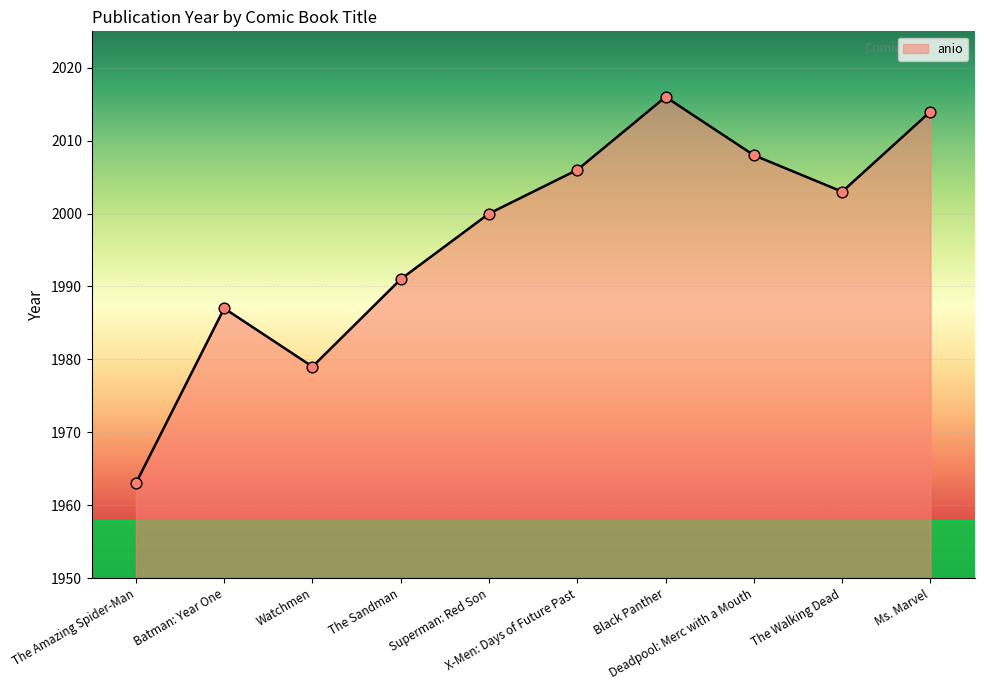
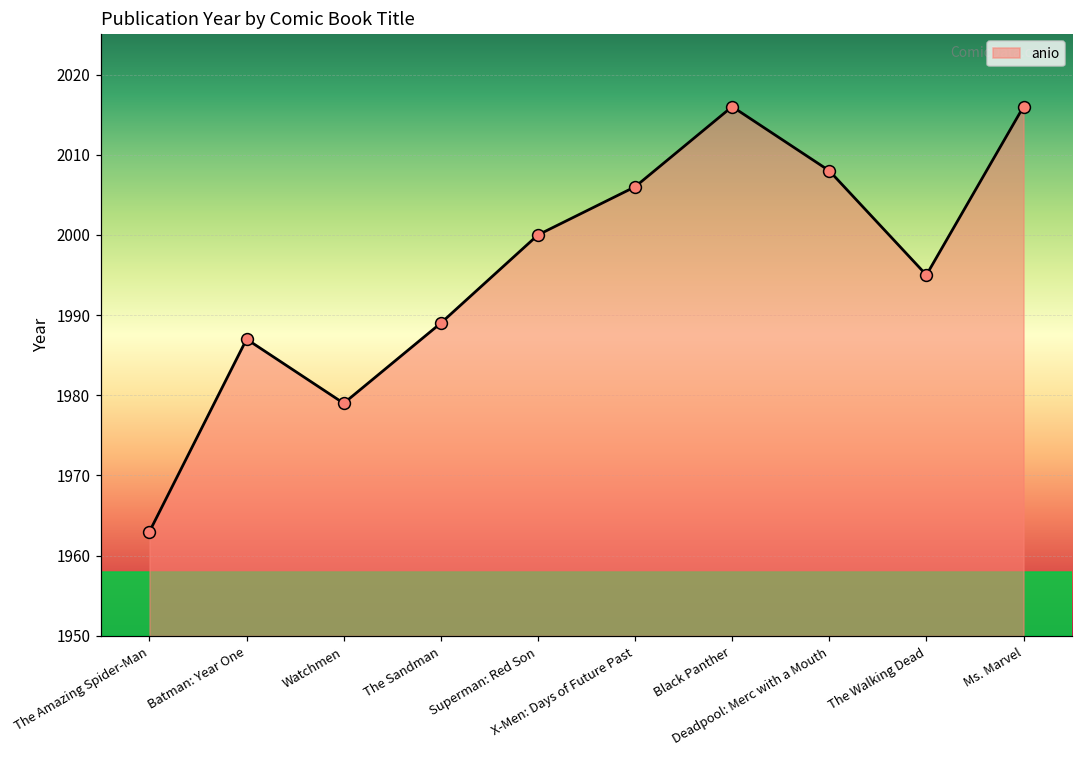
The Sandman: 1991 -> 1989
The Walking Dead: 2003 -> 1995
Ms. Marvel: 2014 -> 2016
